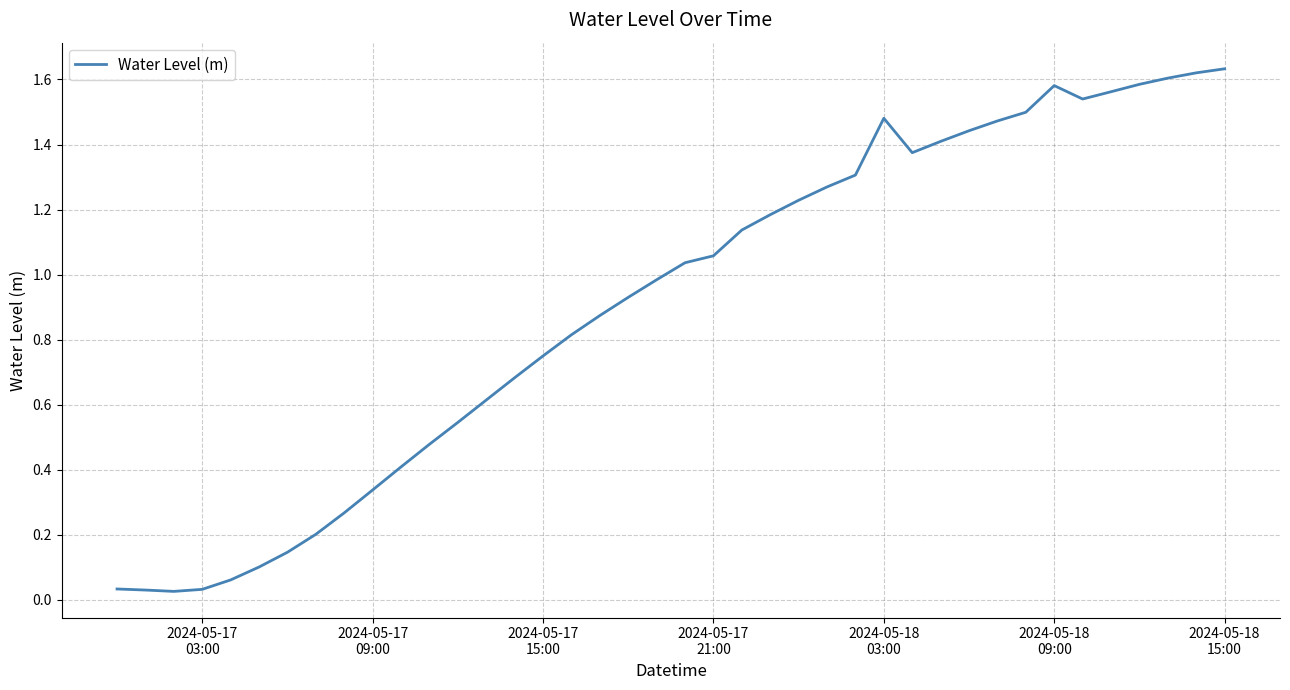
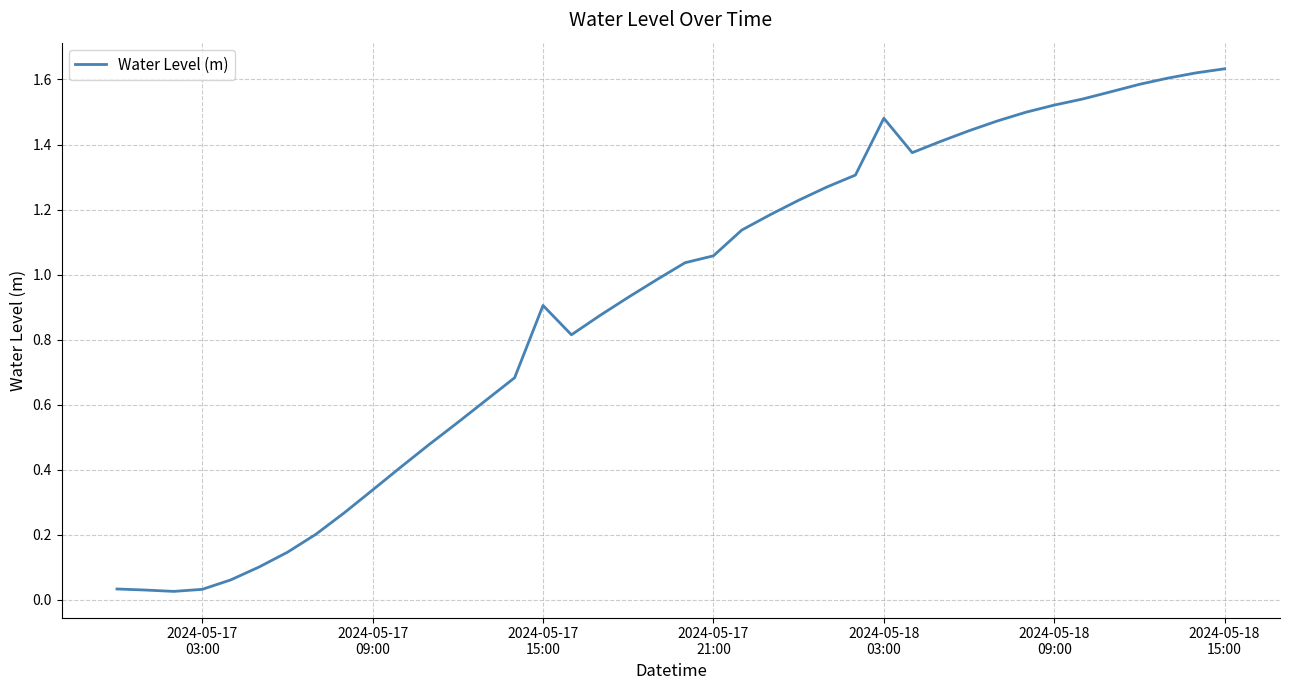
2024-05-17 15:00: 0.75 -> 0.91
2024-05-18 09:00: 1.58 -> 1.52
